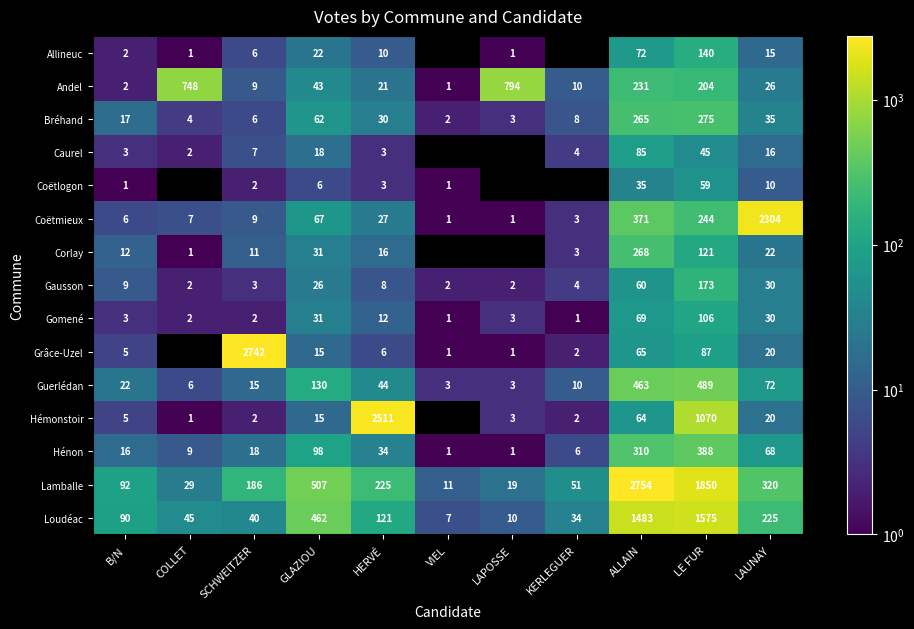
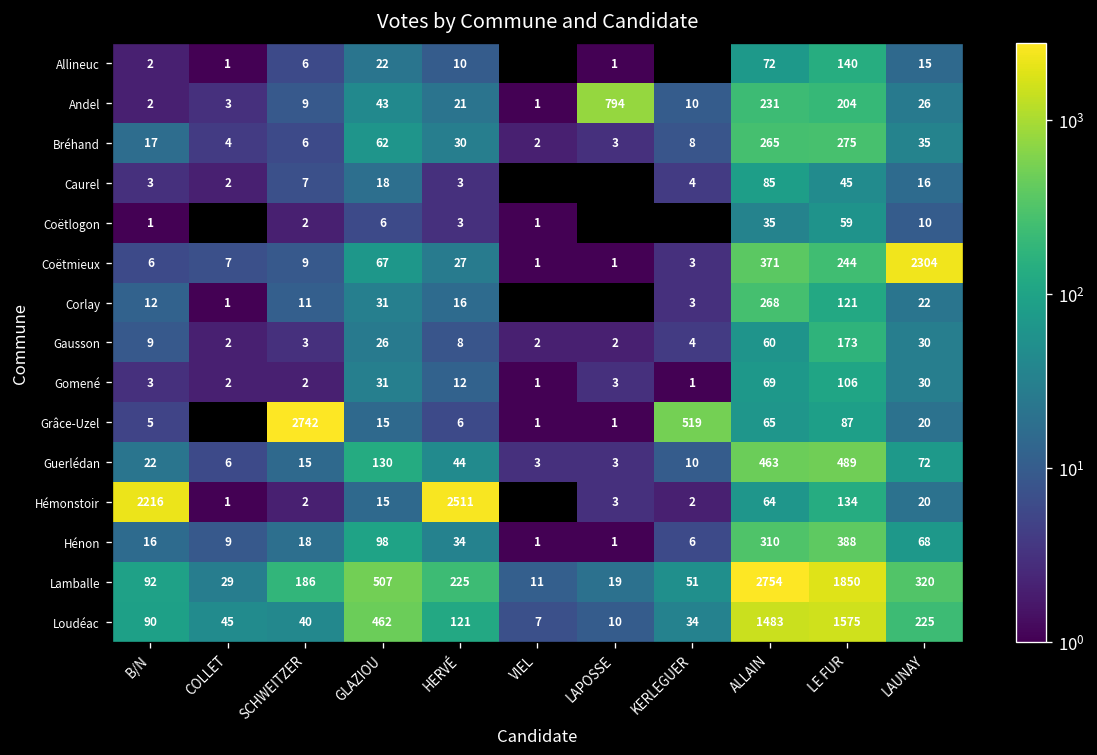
Andel, COLLET: 748 -> 3
Grâce-Uzel, KERLEGUER: 2 -> 519
Hémonstoir, B/N: 5 -> 2216
Hémonstoir, LE FUR: 1070 -> 134
